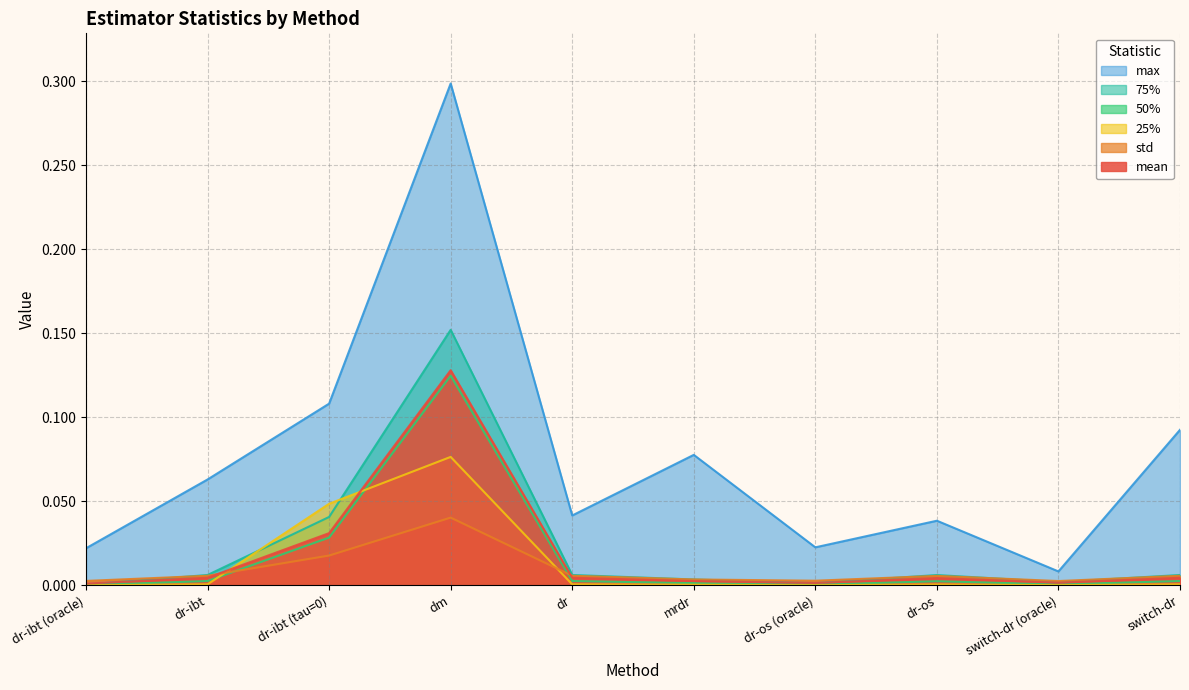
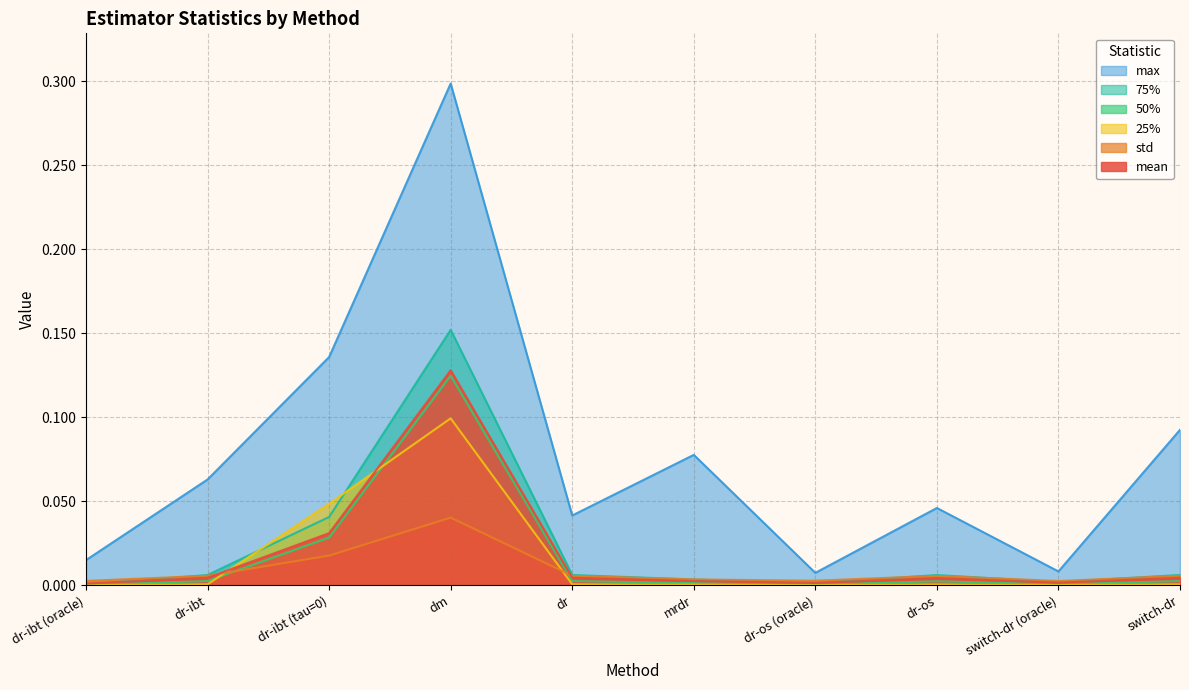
max, dr-ibt (oracle): 0.022 -> 0.015
max, dr-ibt (tau=0): 0.108 -> 0.136
25%, dm: 0.076 -> 0.099
max, dr-os (oracle): 0.023 -> 0.007
max, dr-os: 0.038 -> 0.046
